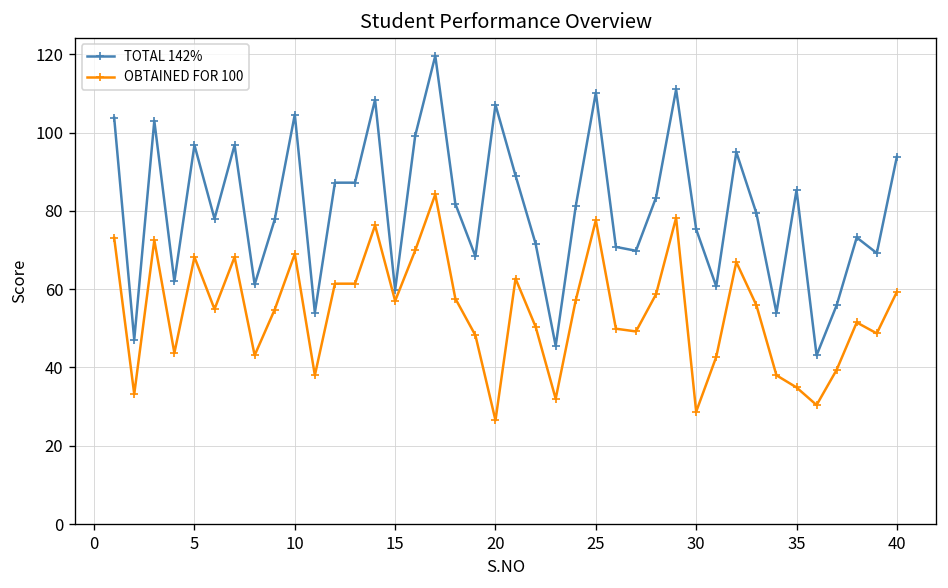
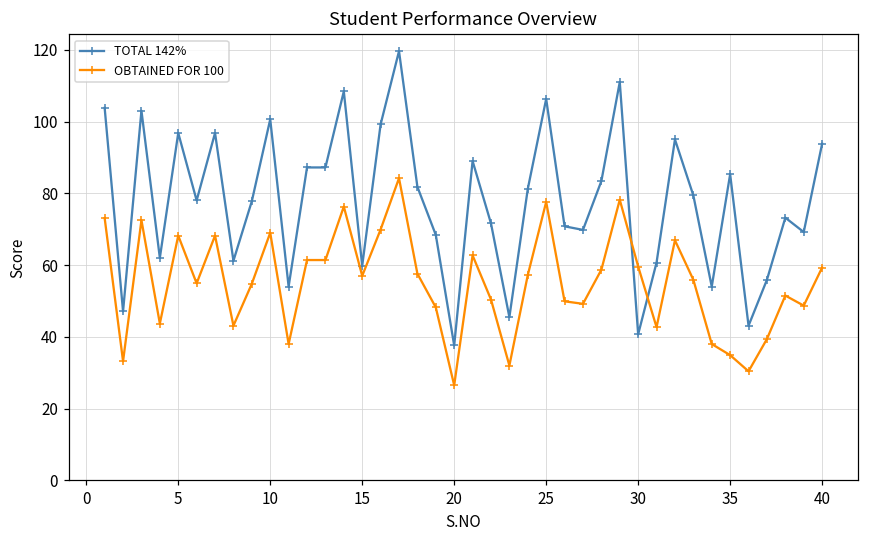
TOTAL 142%, 10: 105 -> 101
TOTAL 142%, 20: 107 -> 38
TOTAL 142%, 25: 110 -> 106
TOTAL 142%, 30: 75 -> 41
OBTAINED FOR 100, 30: 29 -> 60
